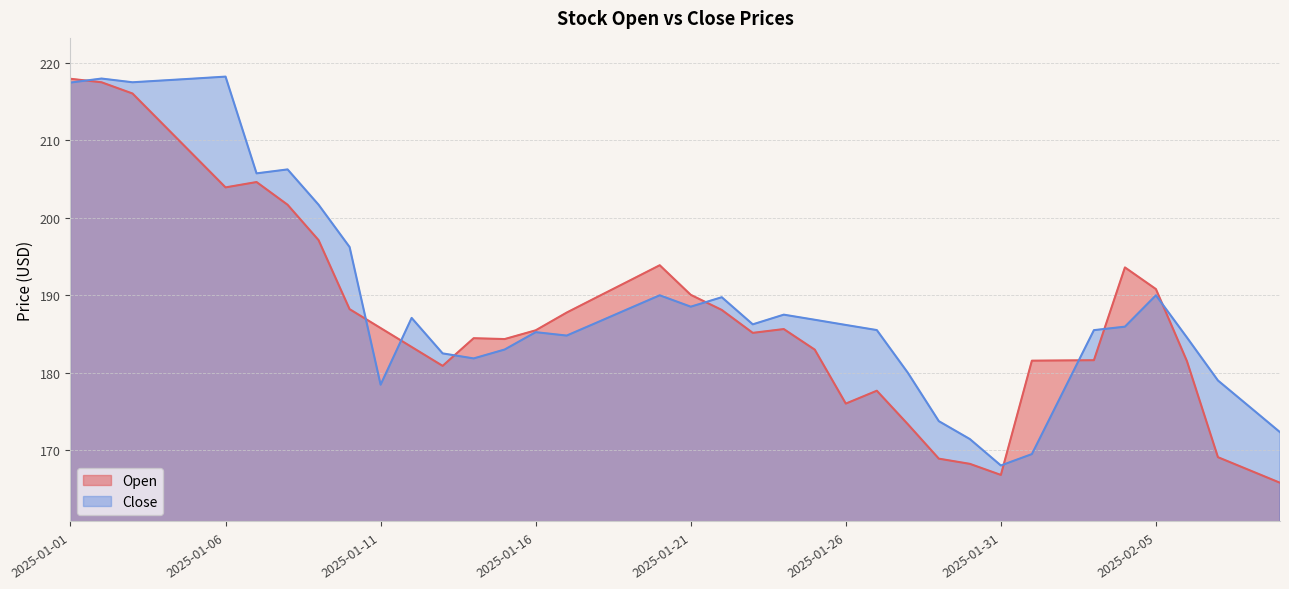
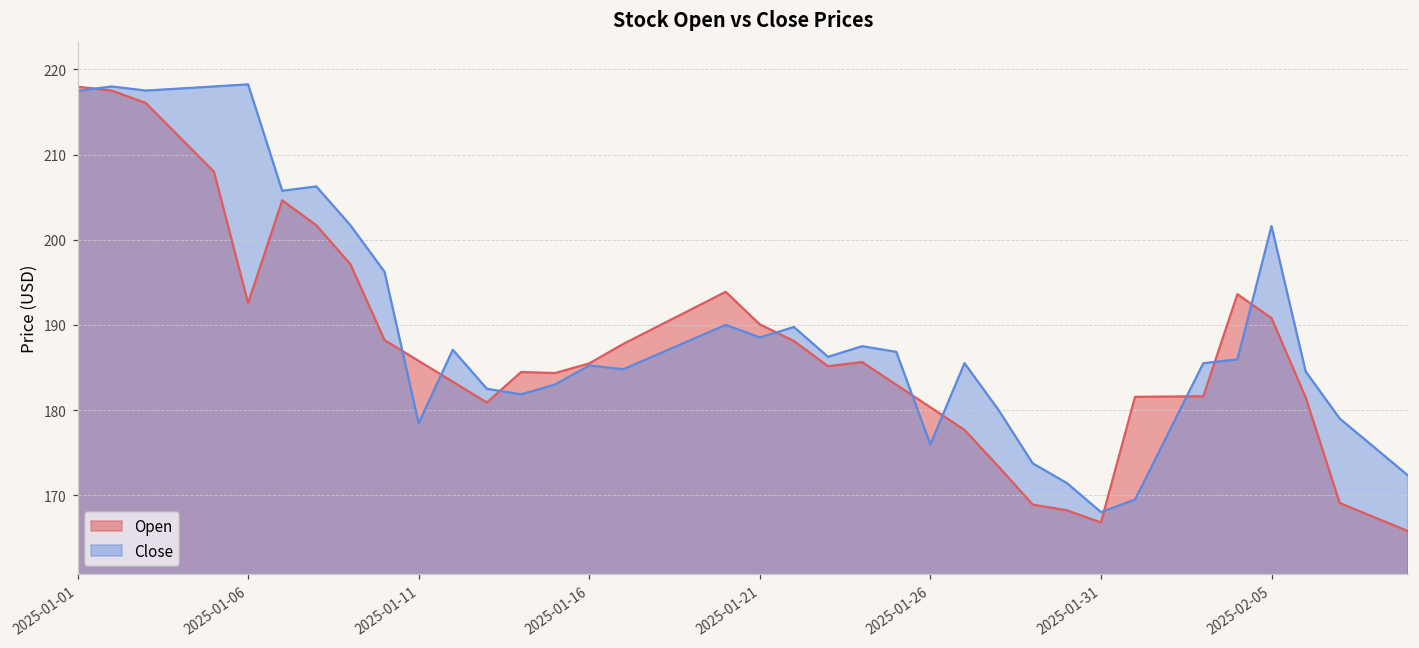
Open, 2025-01-06: 204 -> 193
Open, 2025-01-26: 176 -> 180
Close, 2025-01-26: 186 -> 176
Close, 2025-02-05: 190 -> 202
